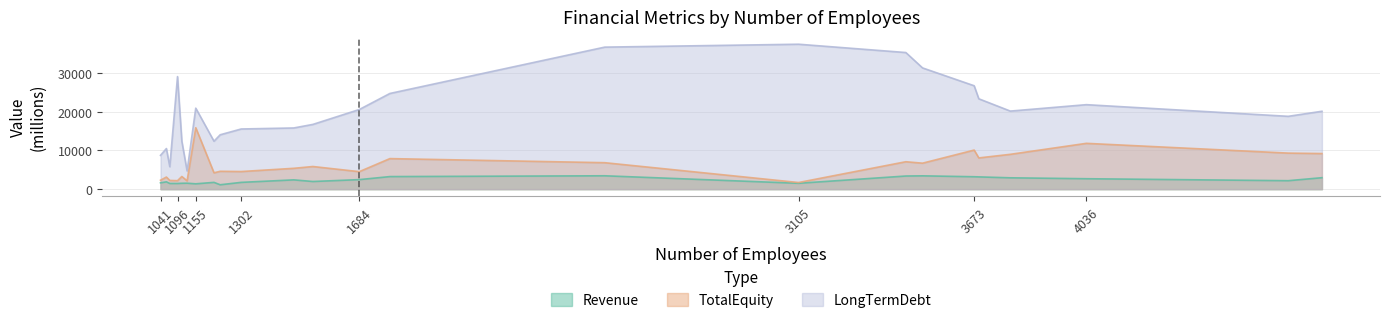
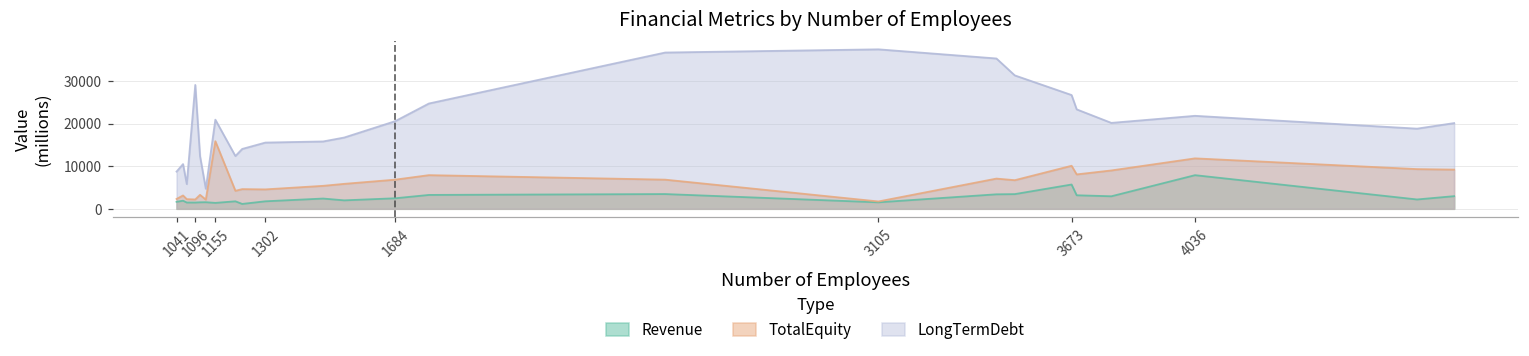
TotalEquity, 1684: 5000 -> 7000
Revenue, 3673: 3000 -> 6000
Revenue, 4036: 3000 -> 8000
